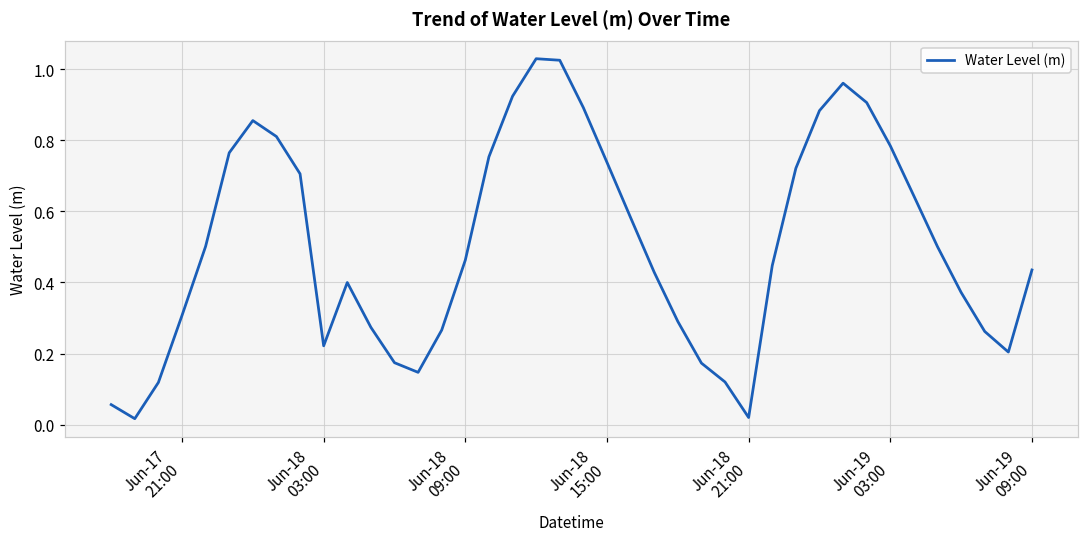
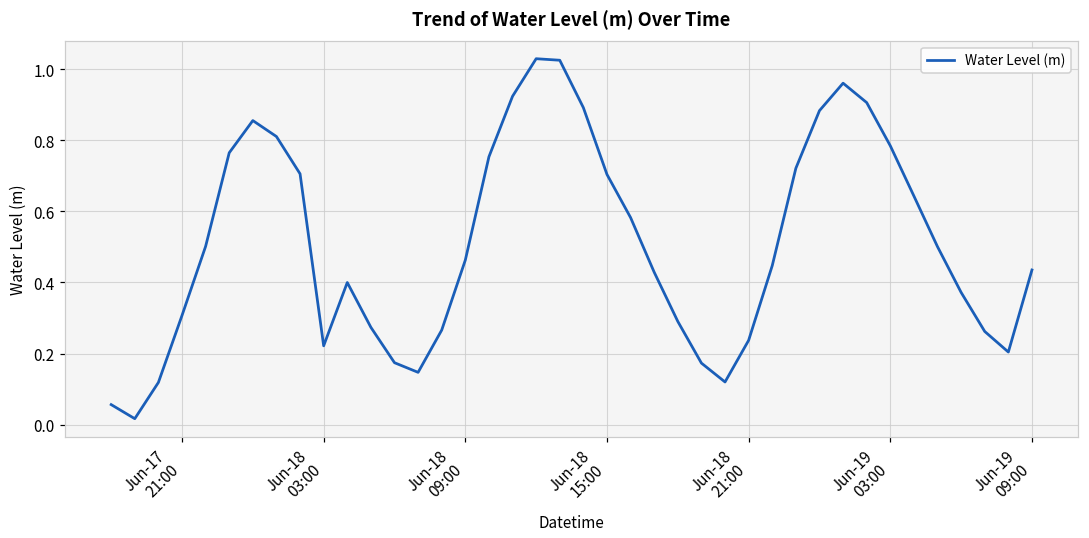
Jun-18 15:00: 0.74 -> 0.70
Jun-18 21:00: 0.02 -> 0.24
